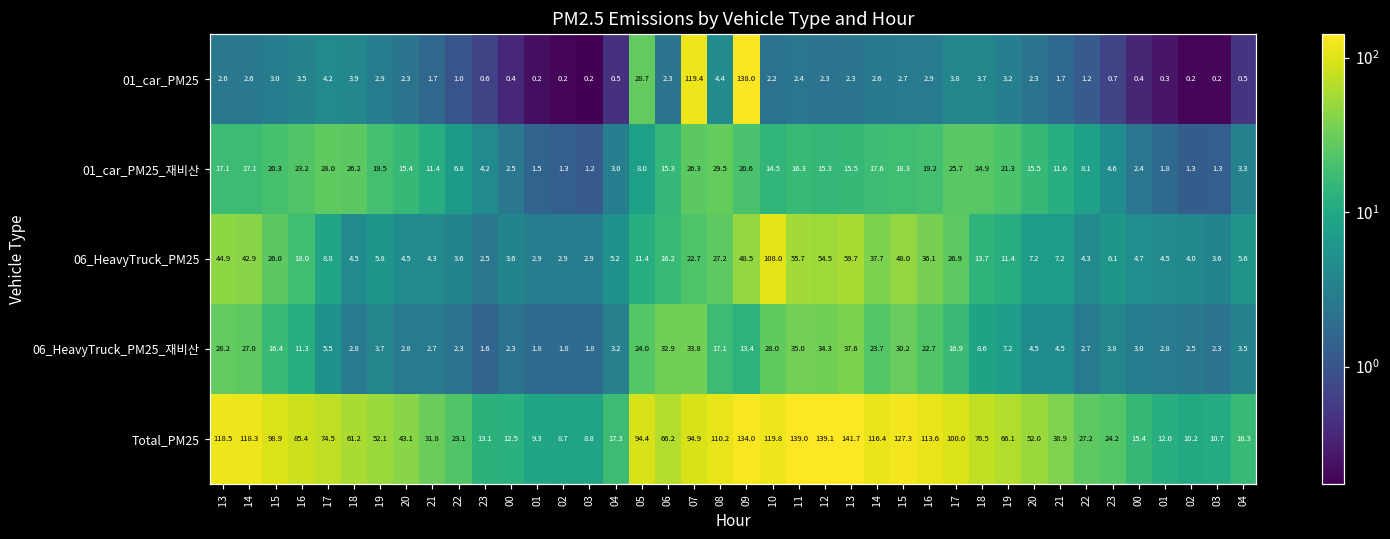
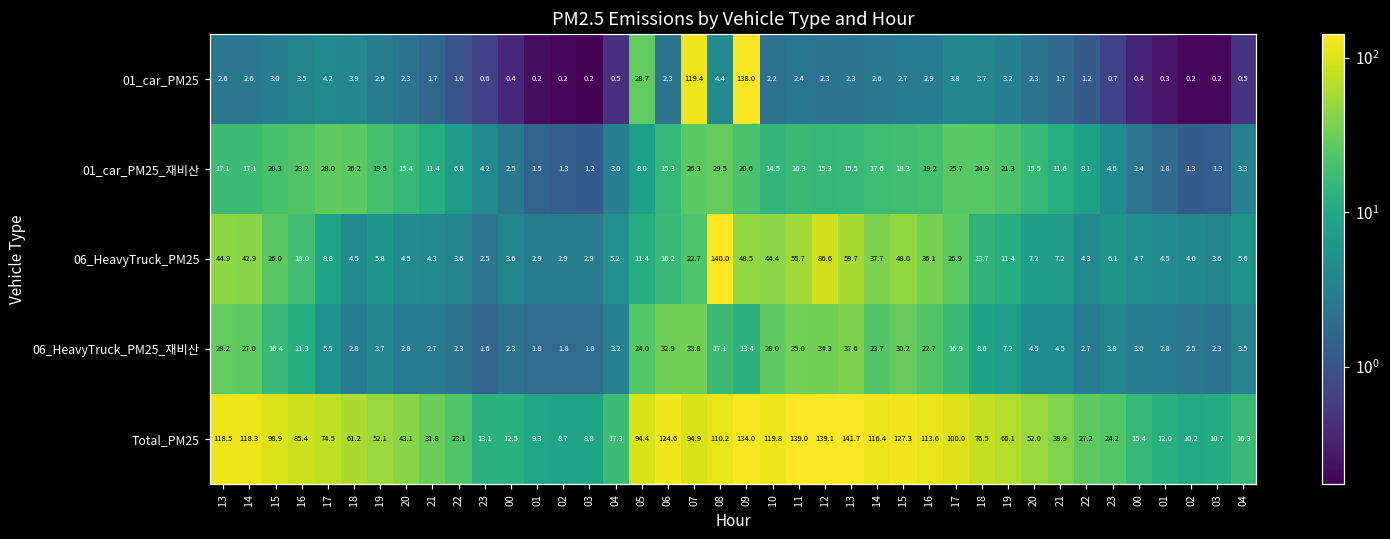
06_HeavyTruck_PM25, 08: 27.2 -> 140.0
06_HeavyTruck_PM25, 10: 108.0 -> 44.4
06_HeavyTruck_PM25, 12: 54.5 -> 86.6
Total_PM25, 06: 66.2 -> 124.6
